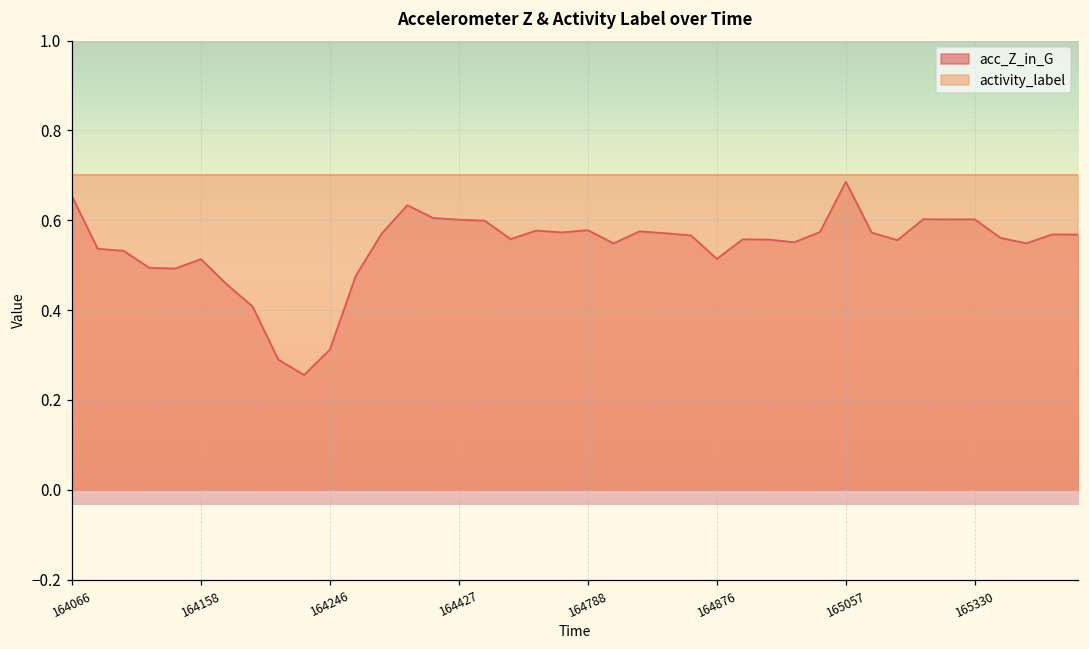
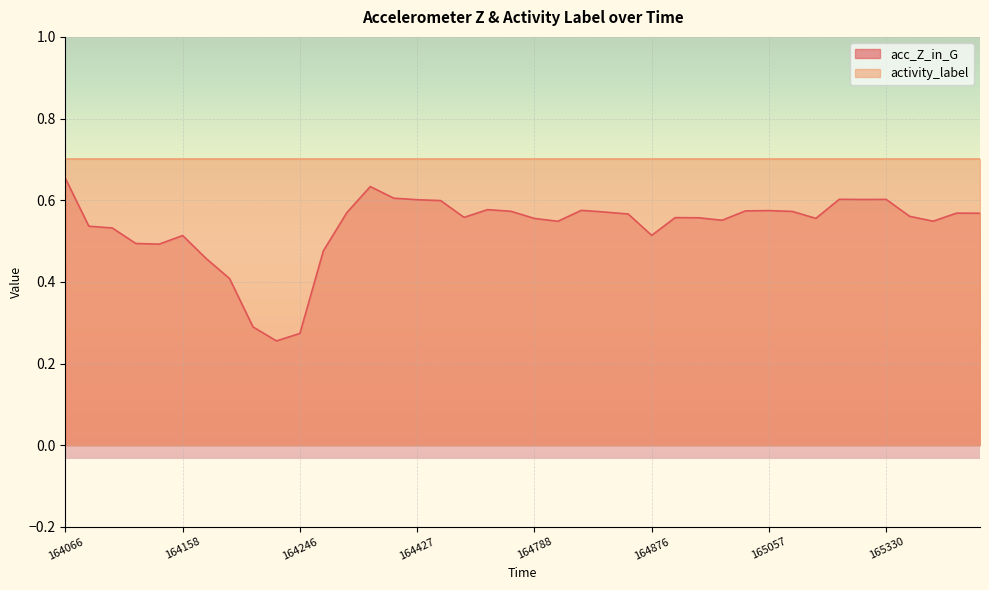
acc_Z_in_G, 164246: 0.31 -> 0.27
acc_Z_in_G, 164788: 0.58 -> 0.56
acc_Z_in_G, 165057: 0.69 -> 0.57
